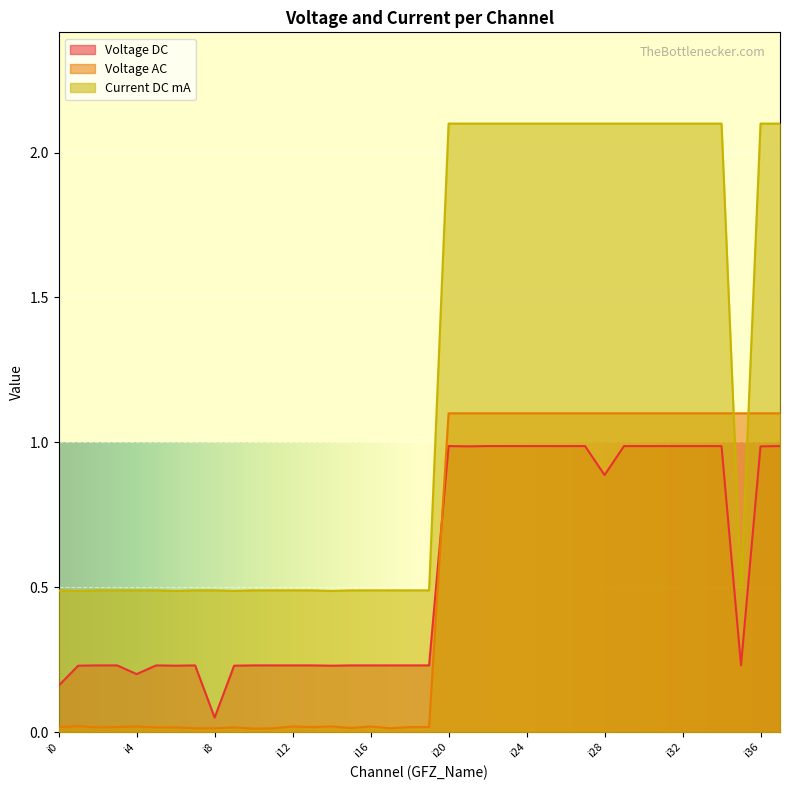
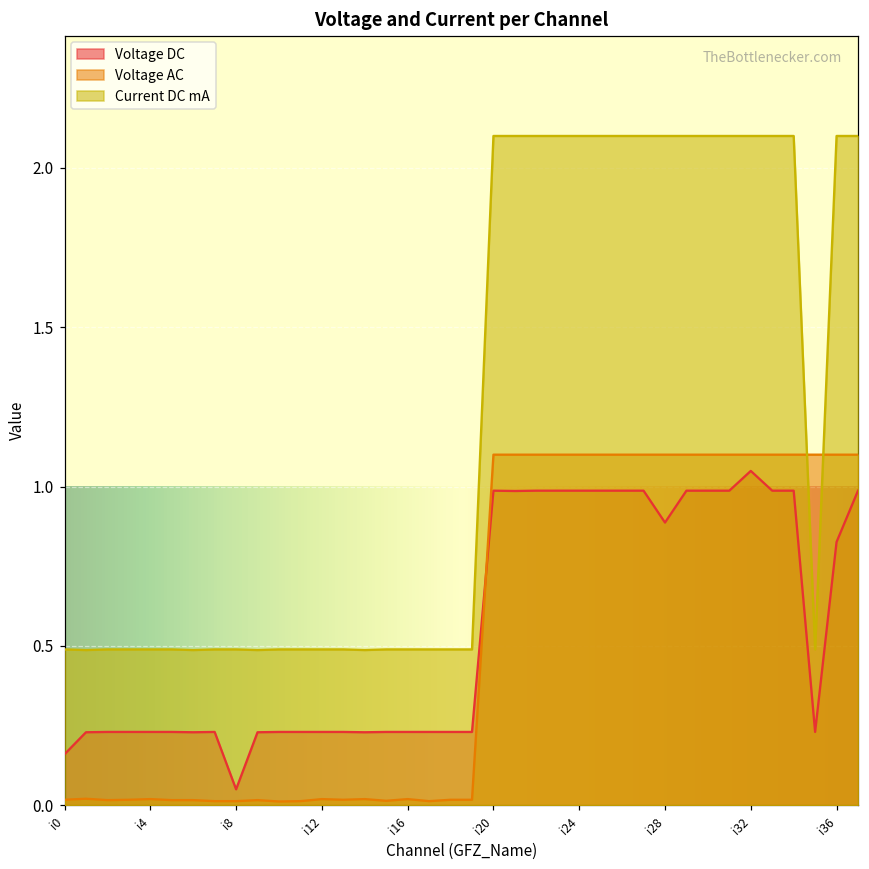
Voltage DC, i4: 0.20 -> 0.23
Voltage DC, i32: 0.99 -> 1.05
Voltage DC, i36: 0.99 -> 0.83
